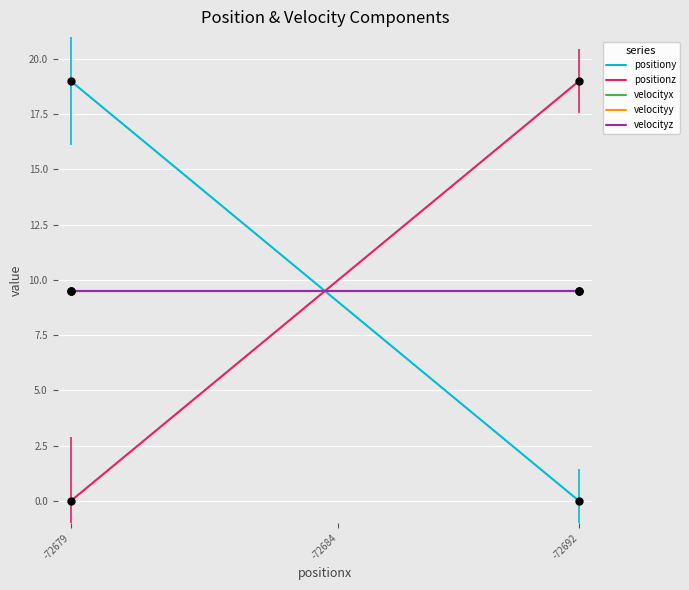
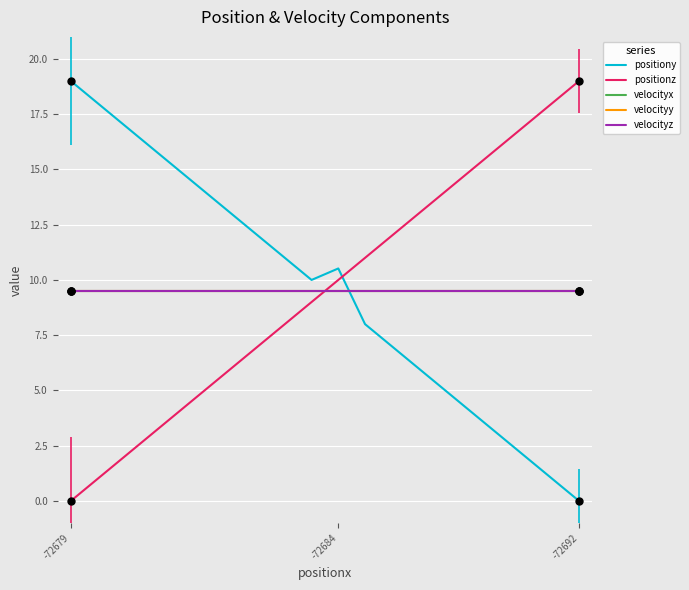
positiony, -72684: 9.0 -> 10.5
